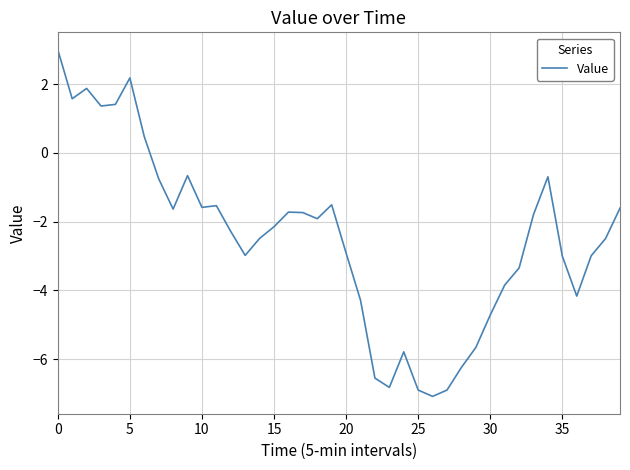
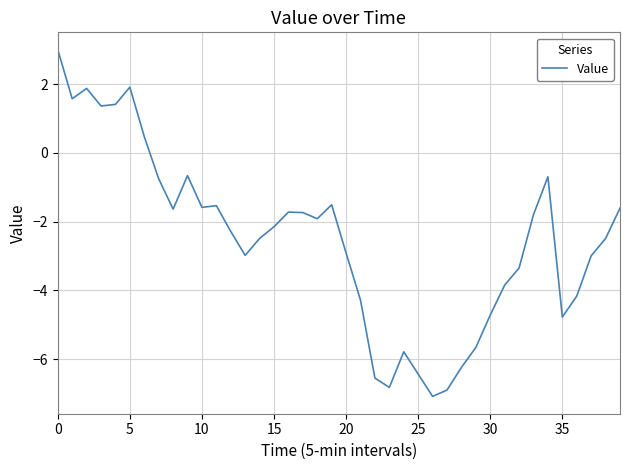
5: 2.2 -> 1.9
25: -6.9 -> -6.4
35: -3.0 -> -4.8
